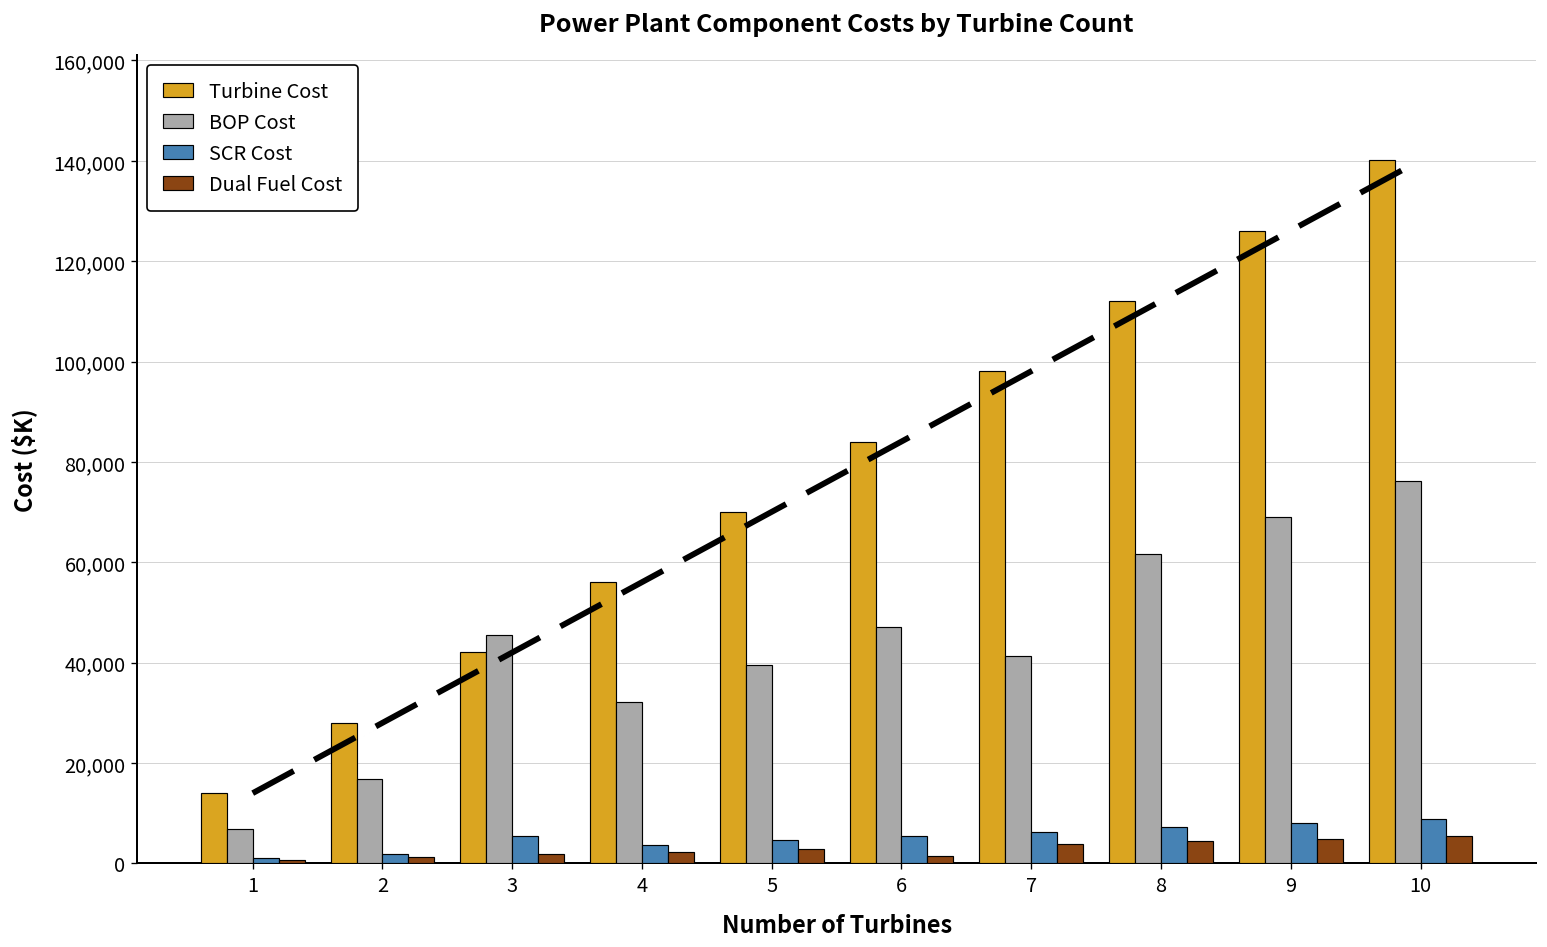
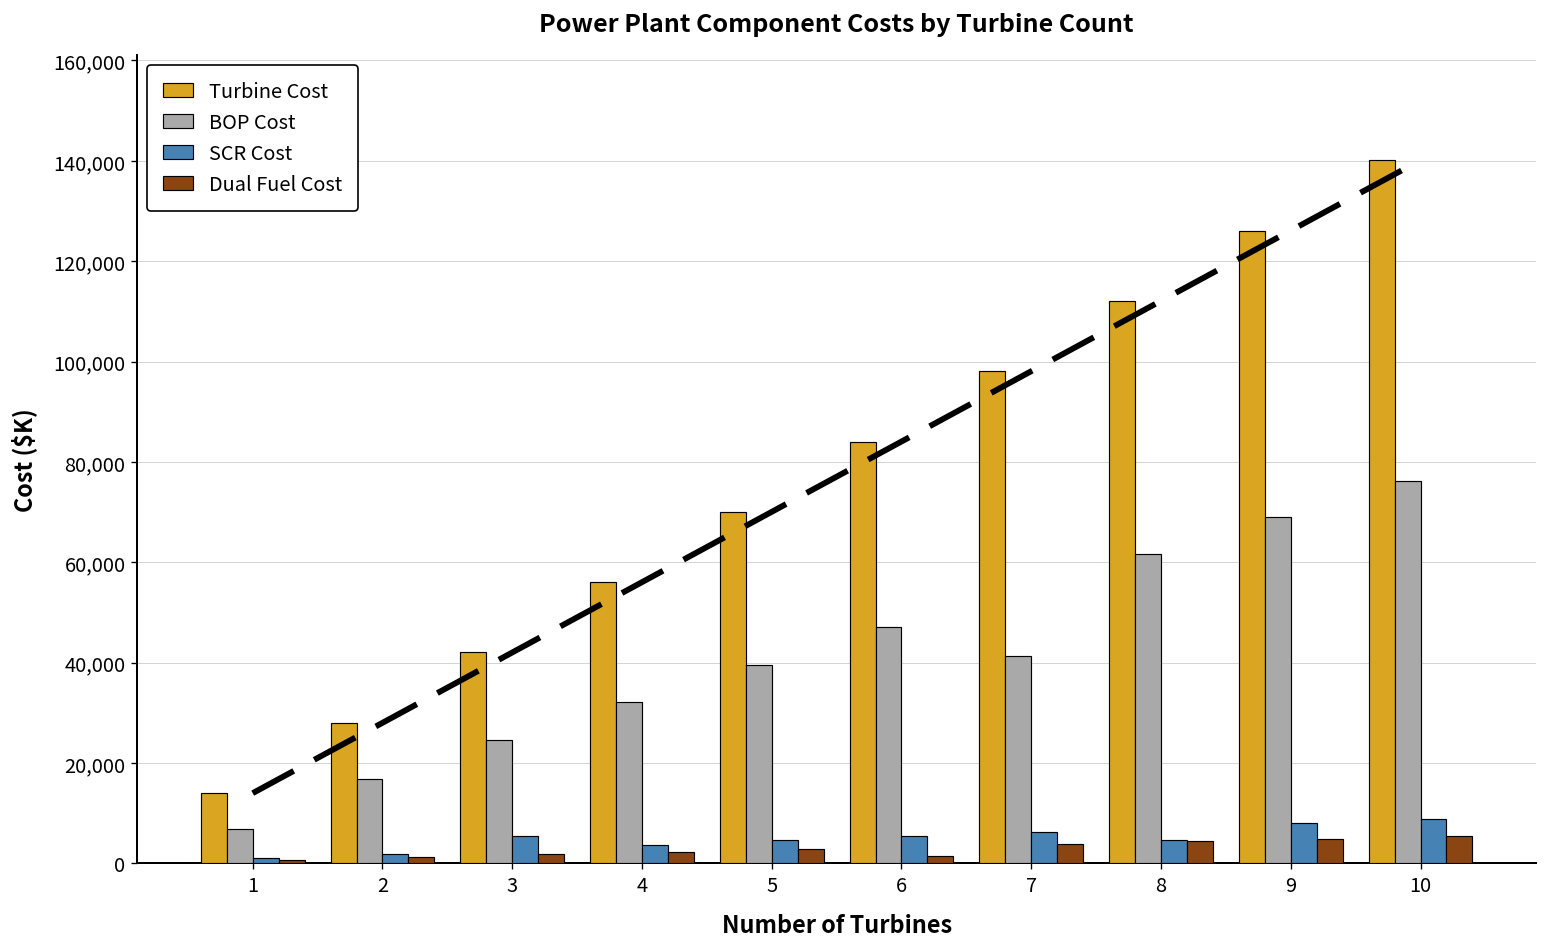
BOP Cost, 3: 46,000 -> 25,000
SCR Cost, 8: 7,000 -> 5,000
